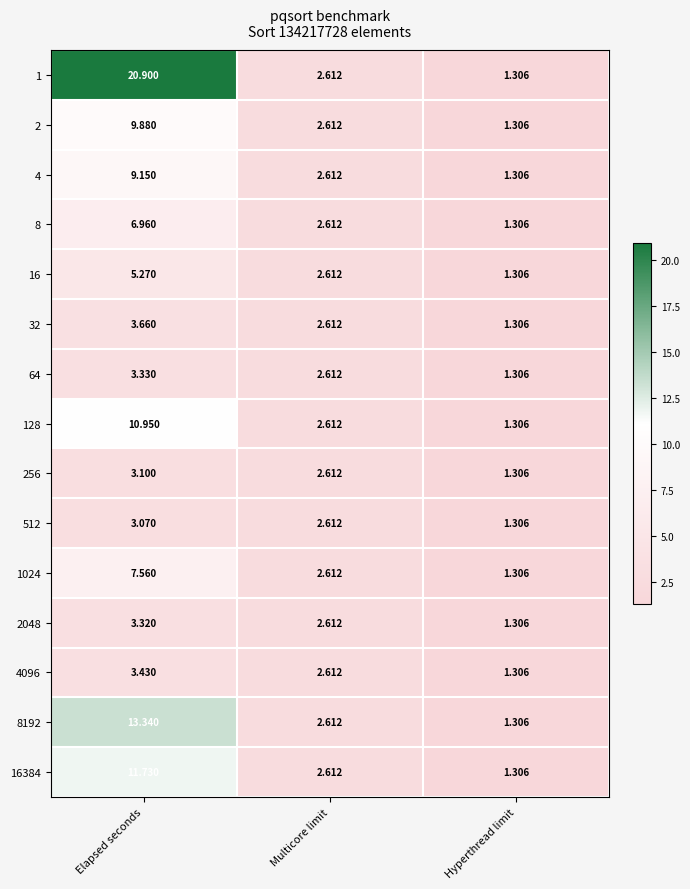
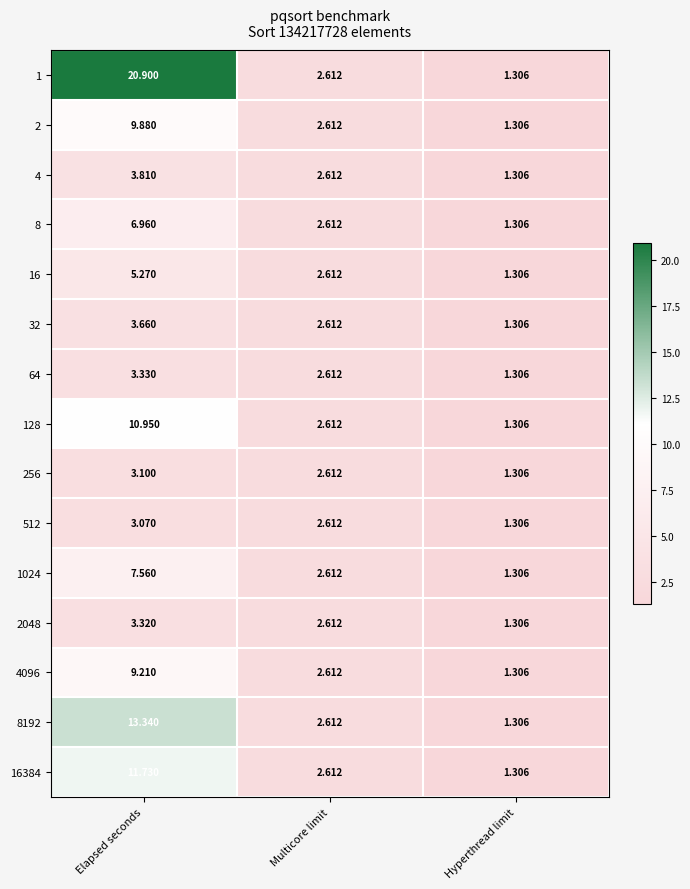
4, Elapsed seconds: 9.150 -> 3.810
4096, Elapsed seconds: 3.430 -> 9.210
